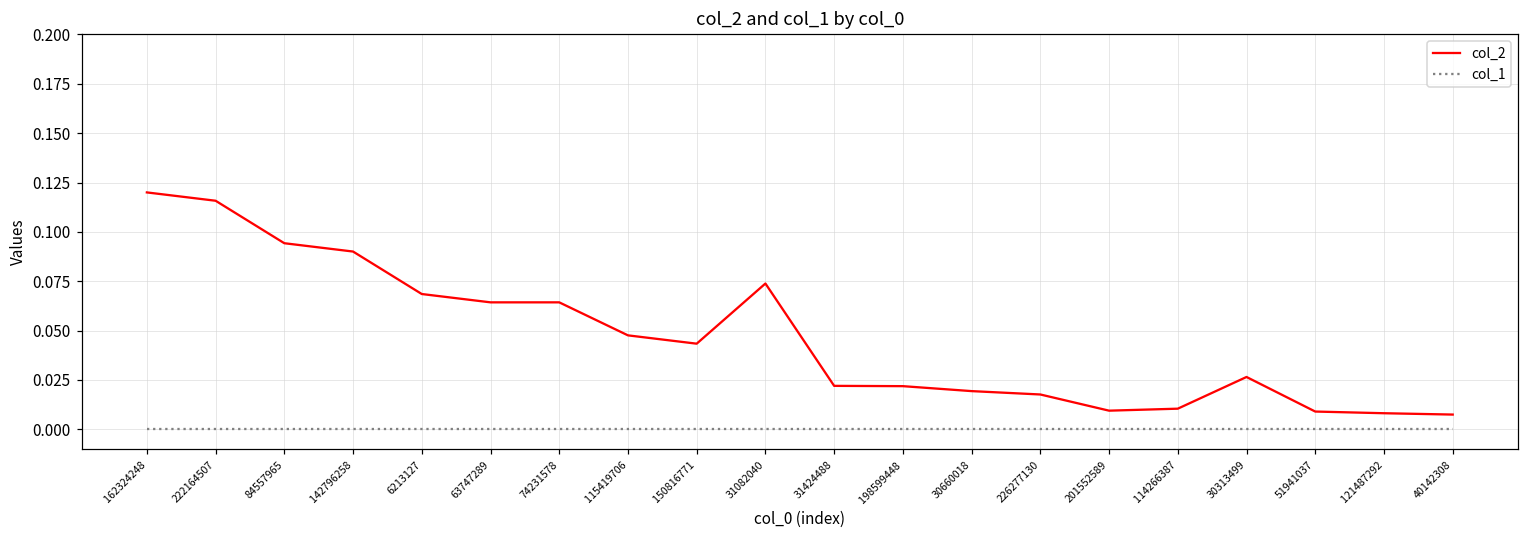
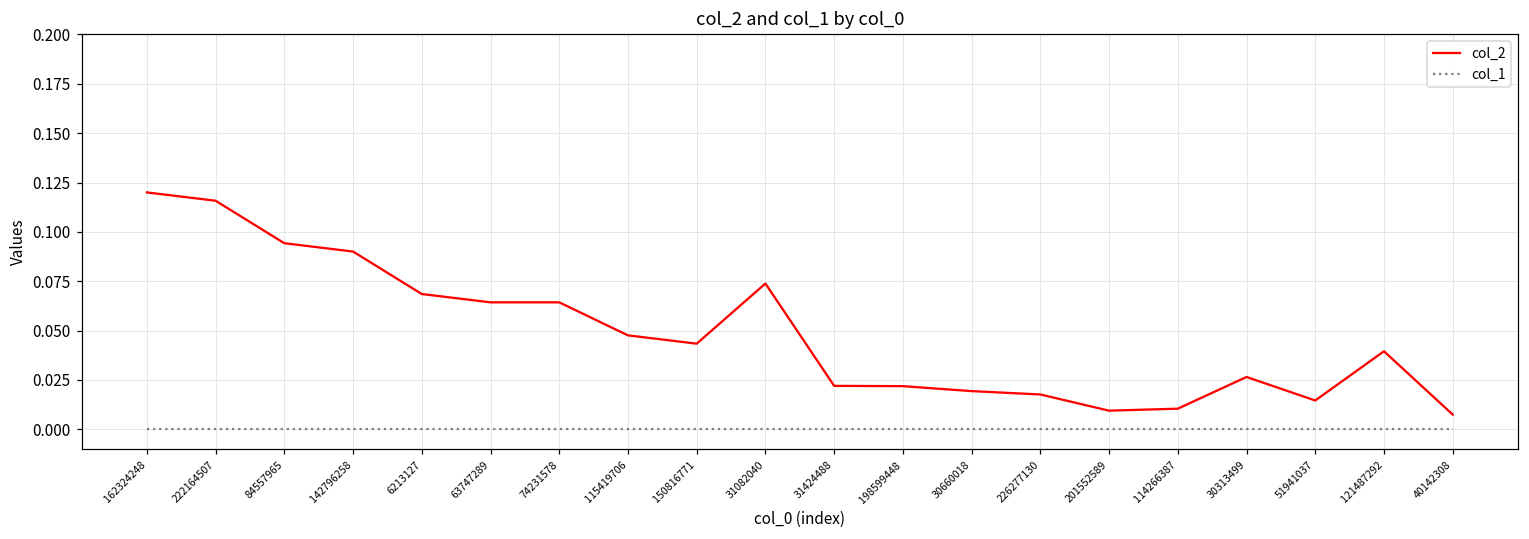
col_2, 51941037: 0.009 -> 0.015
col_2, 121487292: 0.008 -> 0.040
